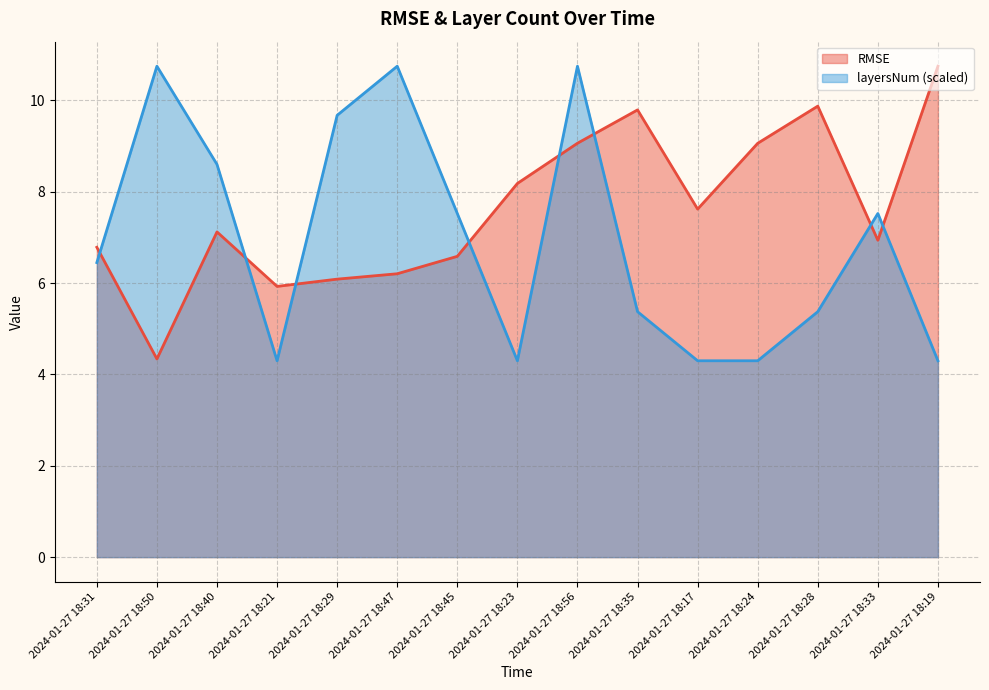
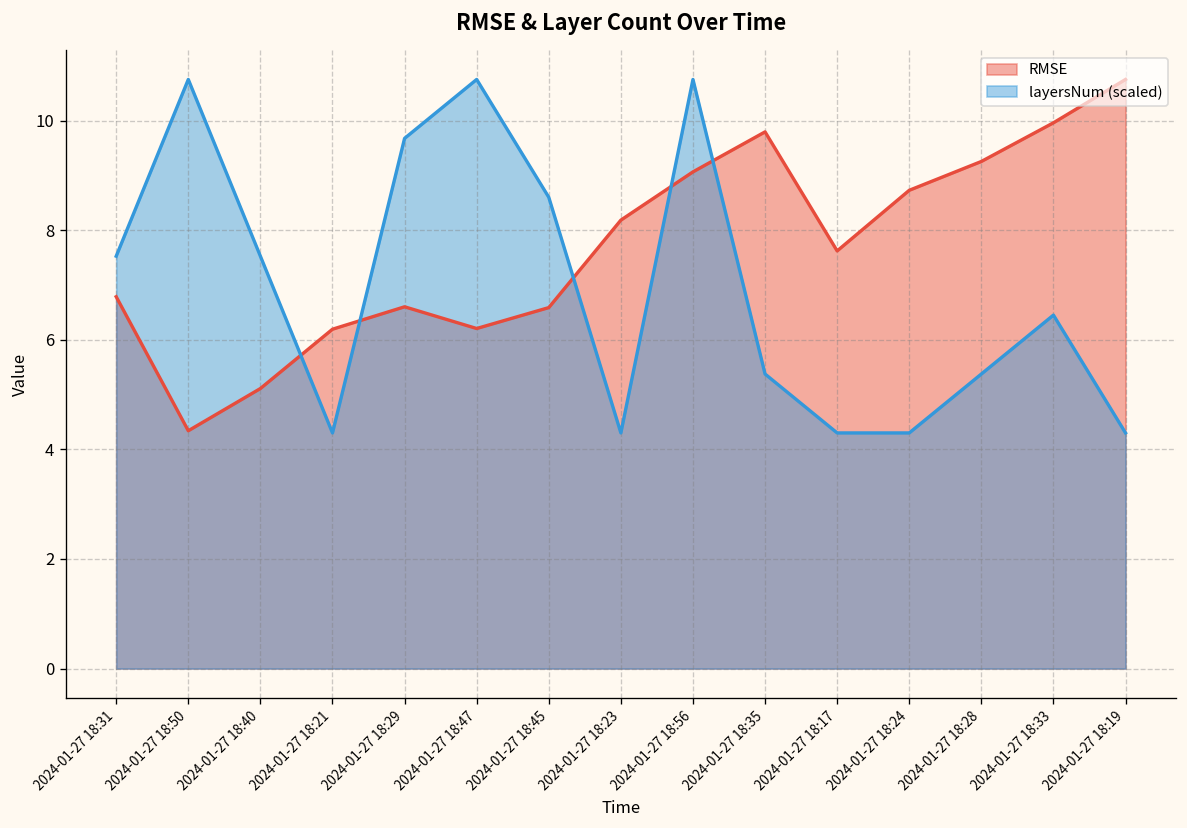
layersNum (scaled), 2024-01-27 18:31: 6.4 -> 7.5
RMSE, 2024-01-27 18:40: 7.1 -> 5.1
layersNum (scaled), 2024-01-27 18:40: 8.6 -> 7.5
RMSE, 2024-01-27 18:21: 5.9 -> 6.2
RMSE, 2024-01-27 18:29: 6.1 -> 6.6
layersNum (scaled), 2024-01-27 18:45: 7.5 -> 8.6
RMSE, 2024-01-27 18:24: 9.1 -> 8.7
RMSE, 2024-01-27 18:28: 9.9 -> 9.3
RMSE, 2024-01-27 18:33: 6.9 -> 10.0
layersNum (scaled), 2024-01-27 18:33: 7.5 -> 6.4
